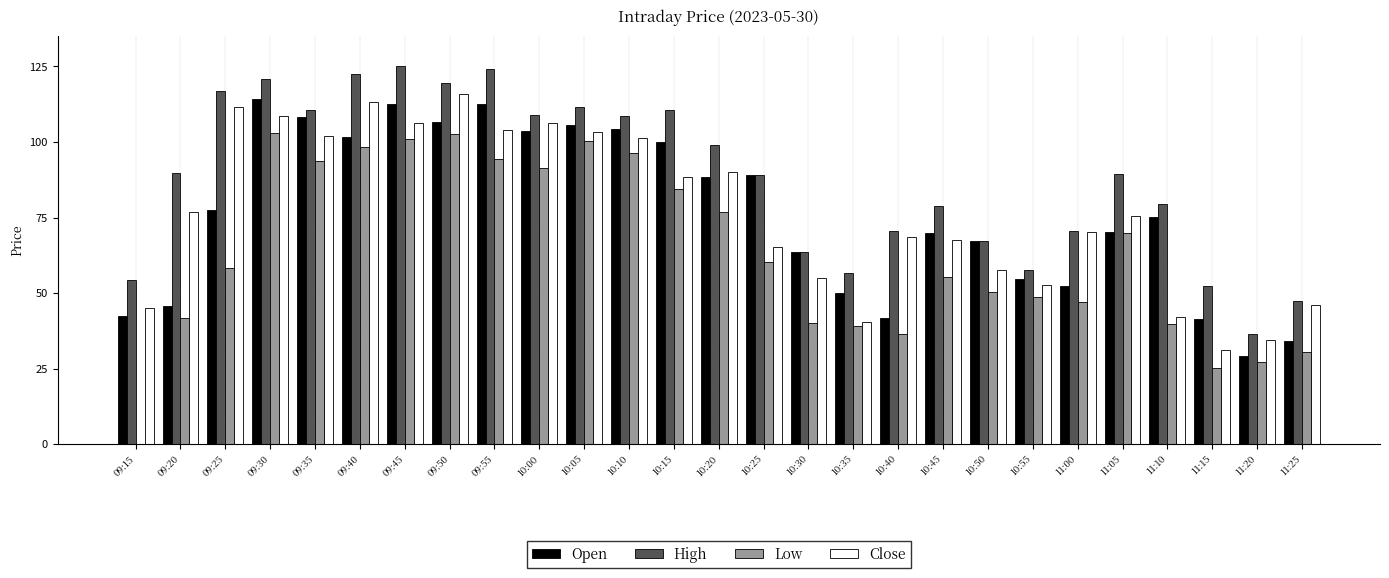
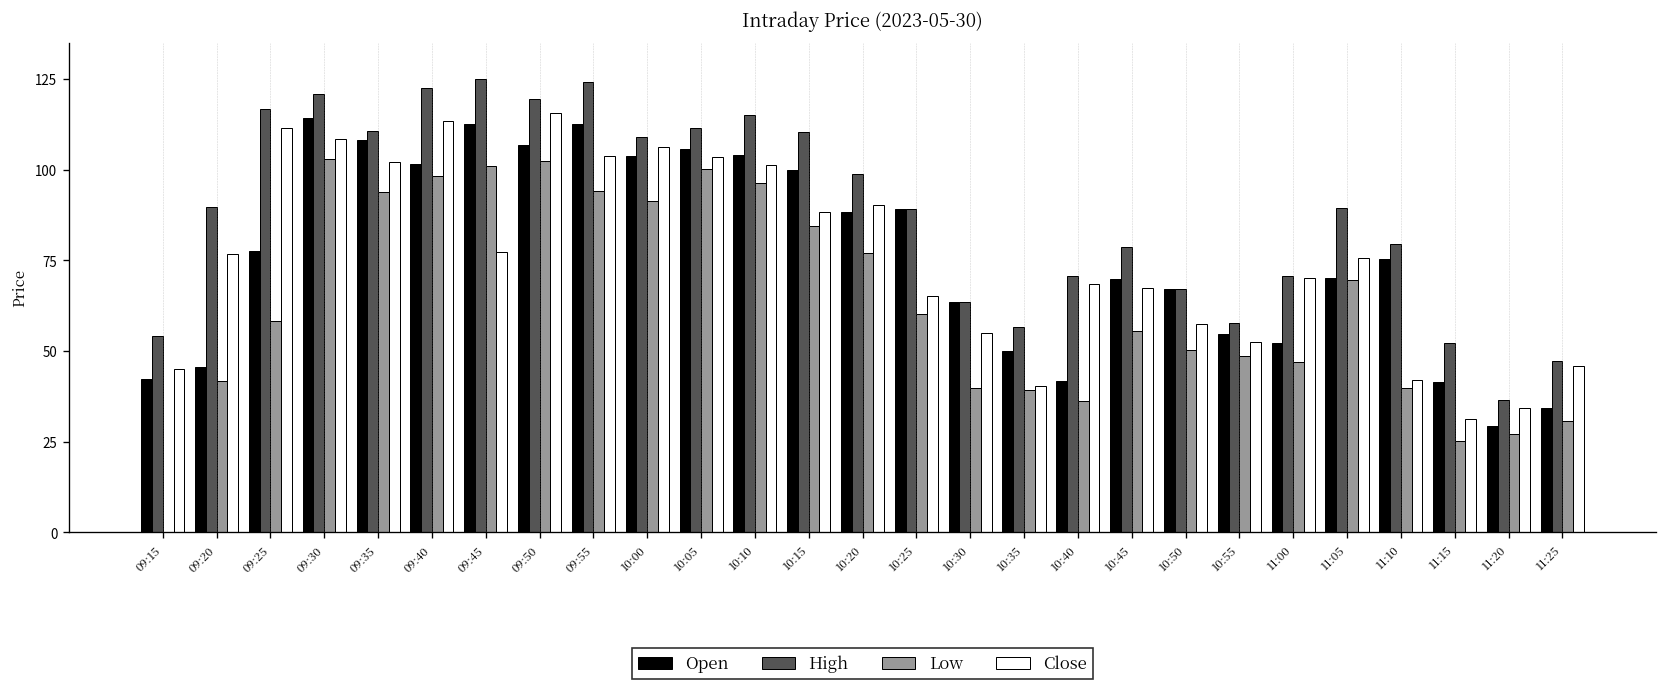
Close, 09:45: 106 -> 77
High, 10:10: 109 -> 115
